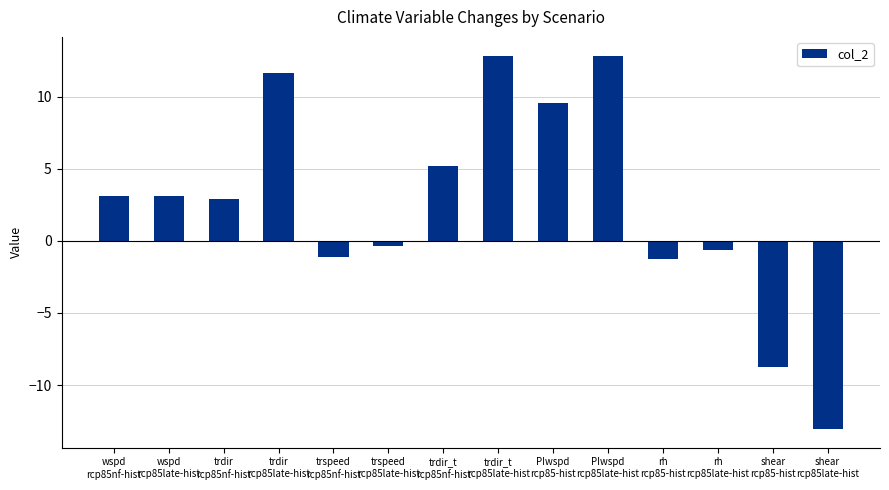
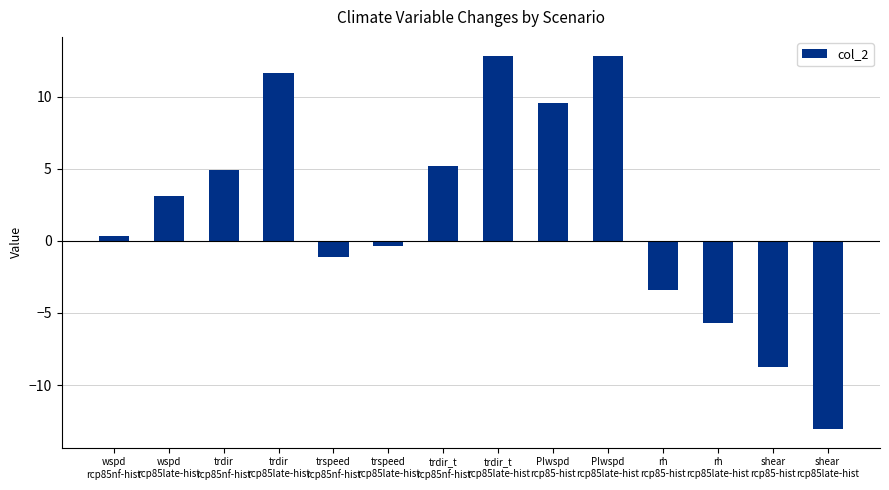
wspd rcp85nf-hist: 3.1 -> 0.4
trdir rcp85nf-hist: 2.9 -> 4.9
rh rcp85-hist: -1.3 -> -3.4
rh rcp85late-hist: -0.6 -> -5.7
